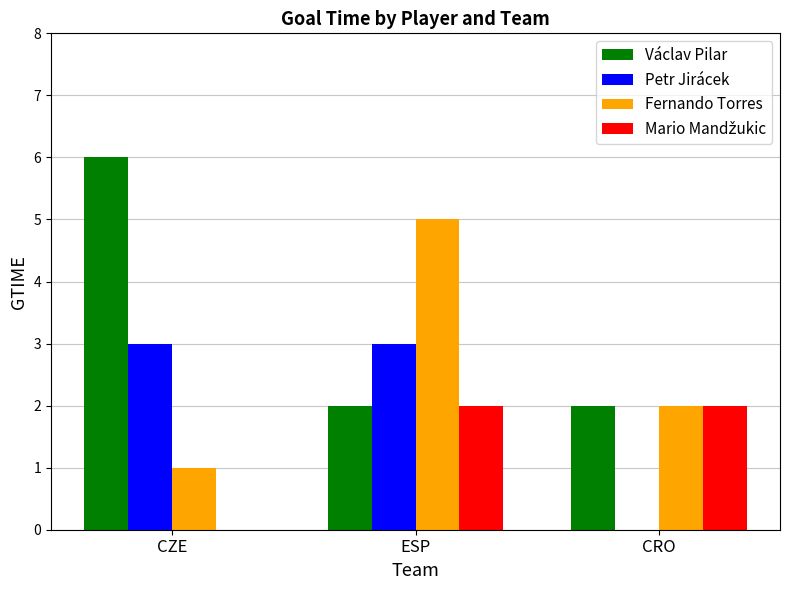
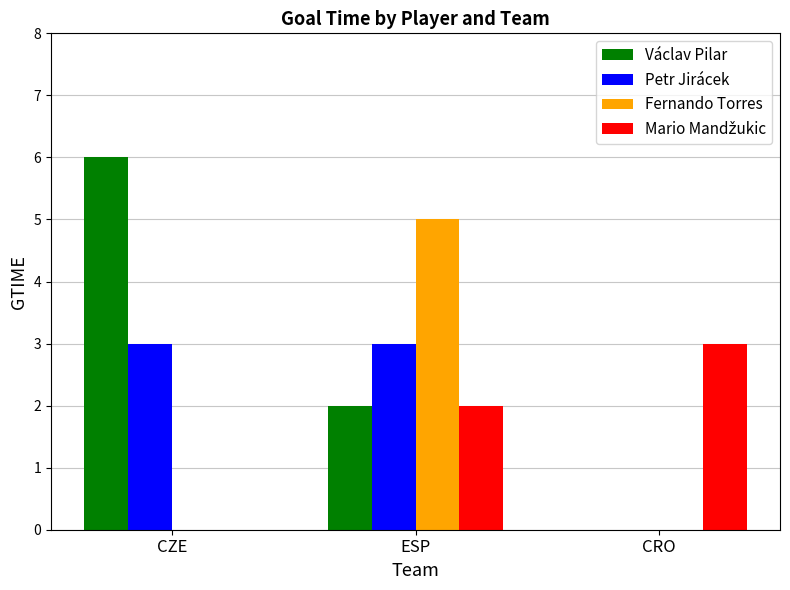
Fernando Torres, CZE: 1 -> 0
Václav Pilar, CRO: 2 -> 0
Fernando Torres, CRO: 2 -> 0
Mario Mandžukic, CRO: 2 -> 3
